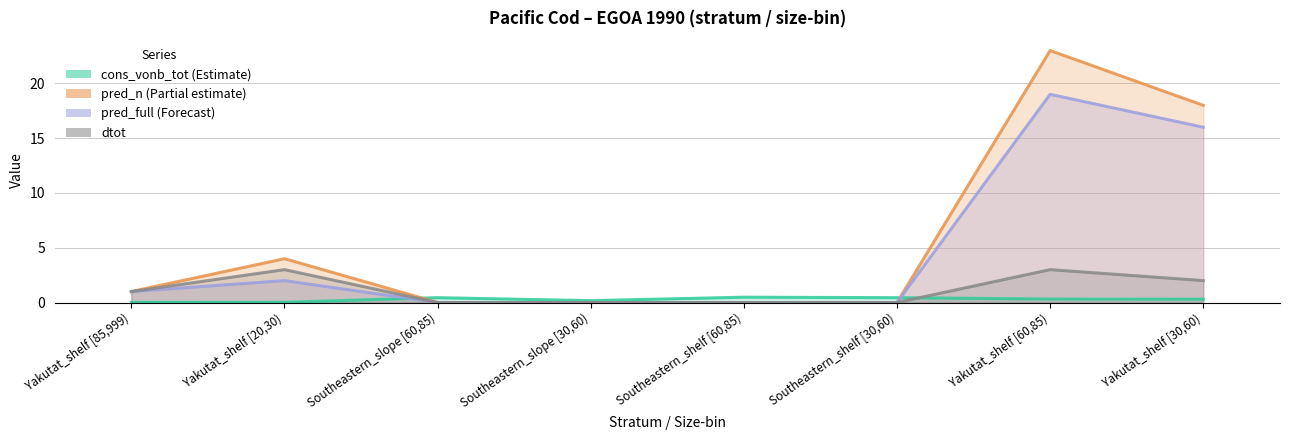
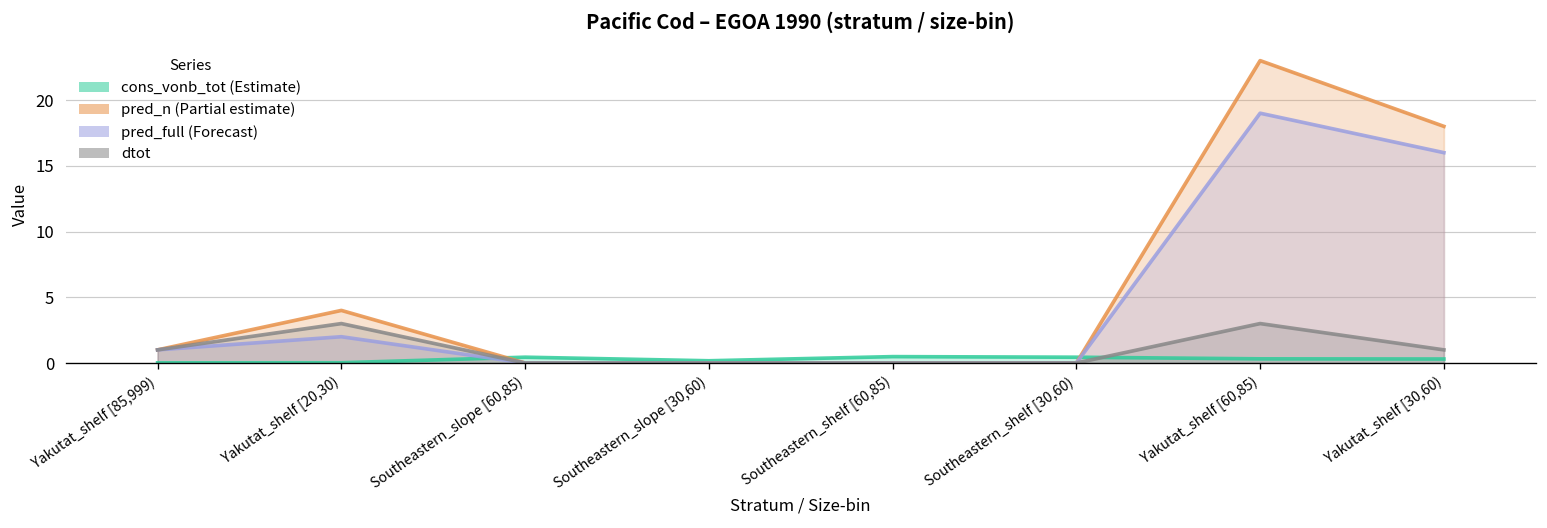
dtot, Yakutat_shelf [30,60): 2 -> 1
